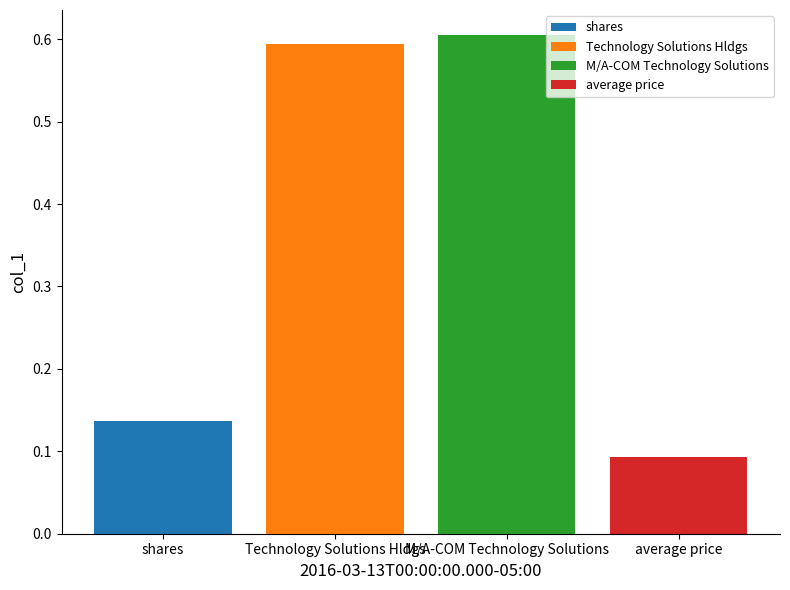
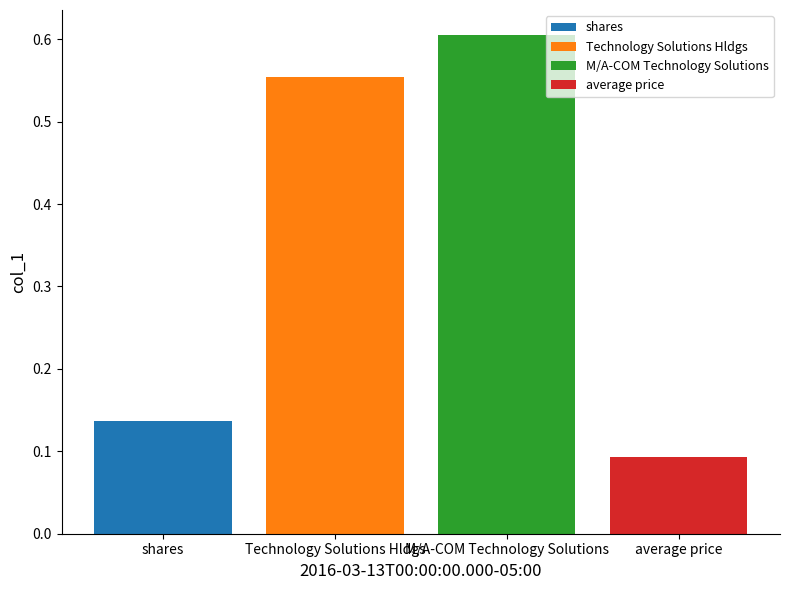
Technology Solutions Hldgs: 0.59 -> 0.55
